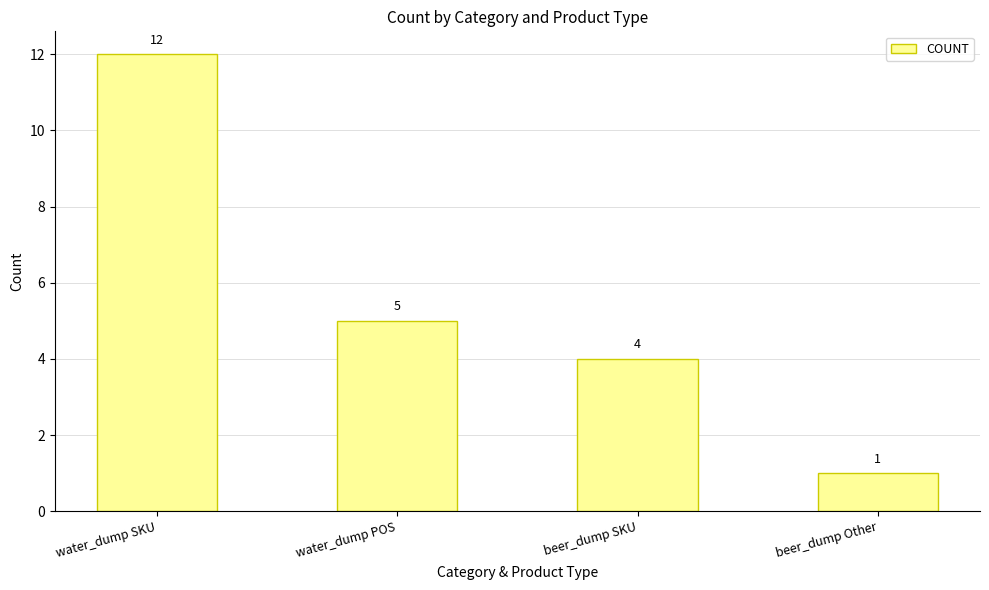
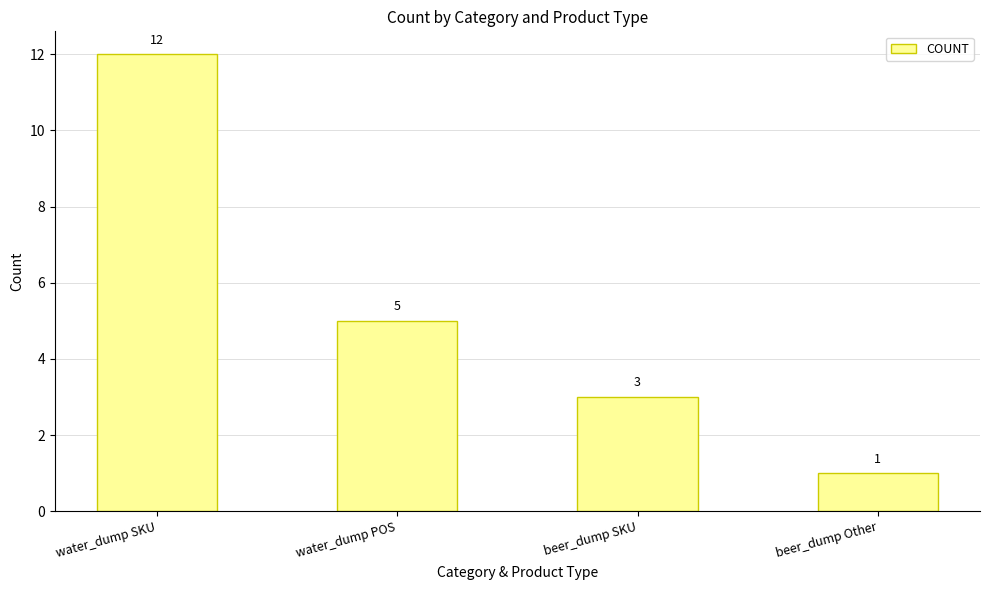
beer_dump SKU: 4 -> 3
